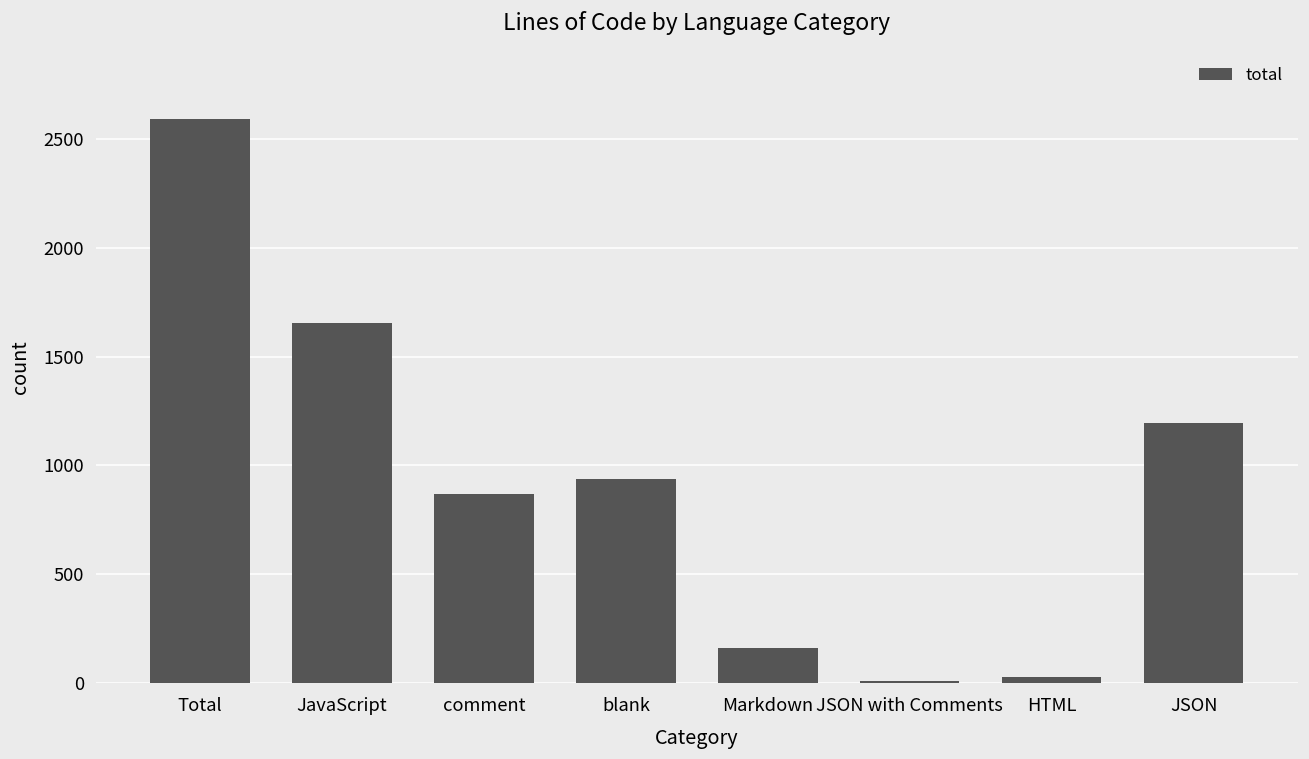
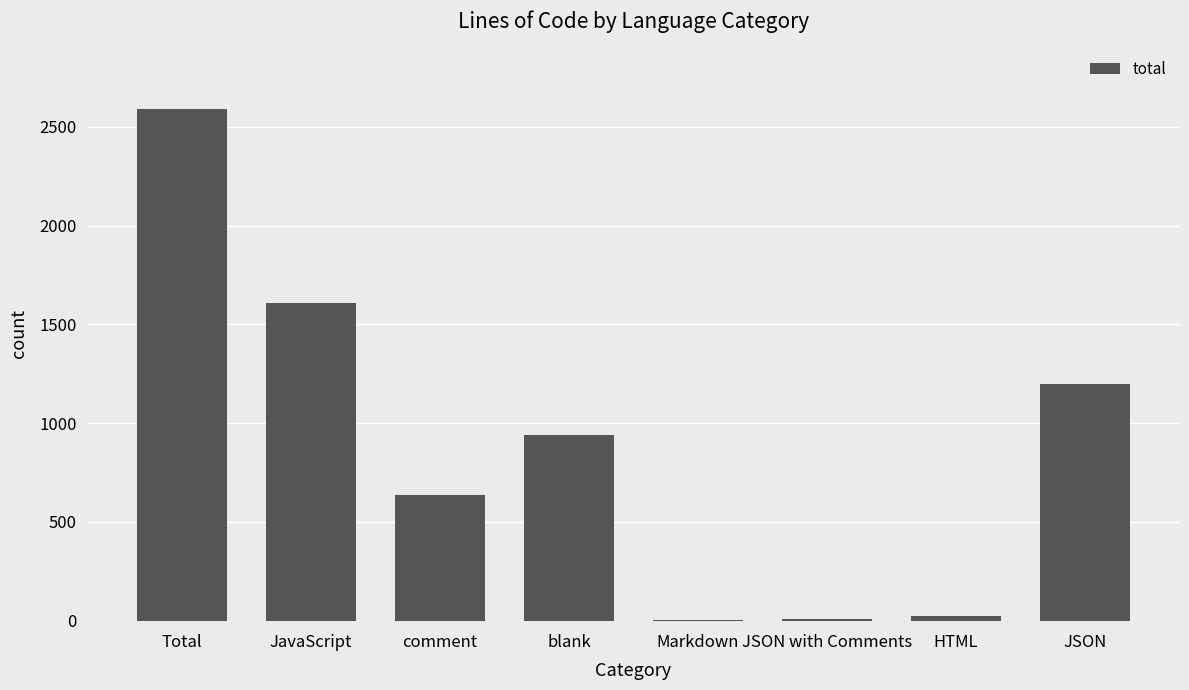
JavaScript: 1660 -> 1610
comment: 870 -> 630
Markdown: 160 -> 0
